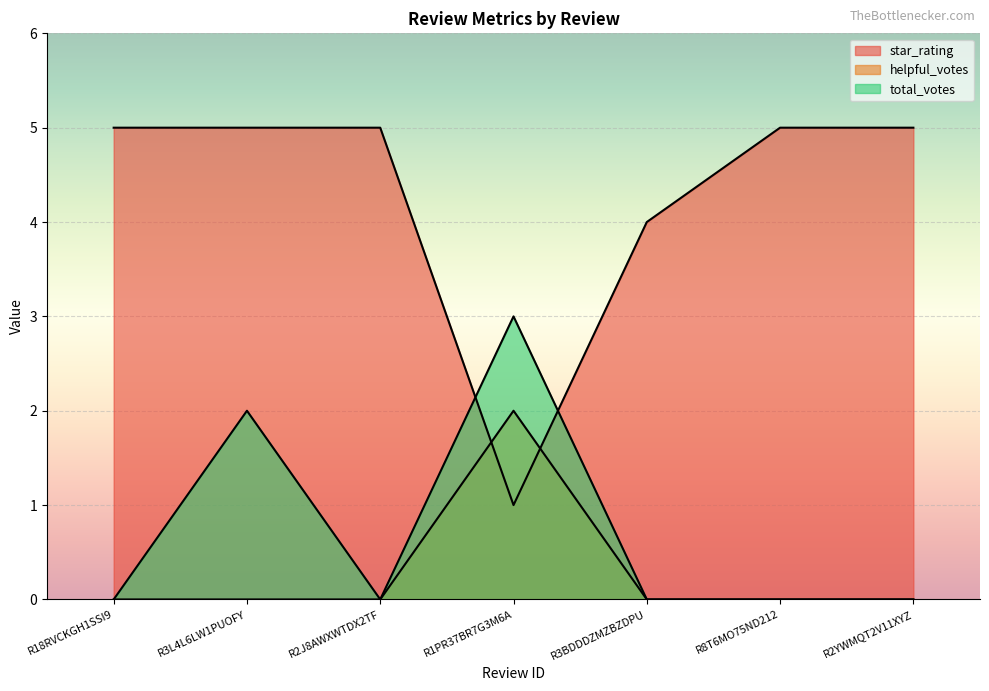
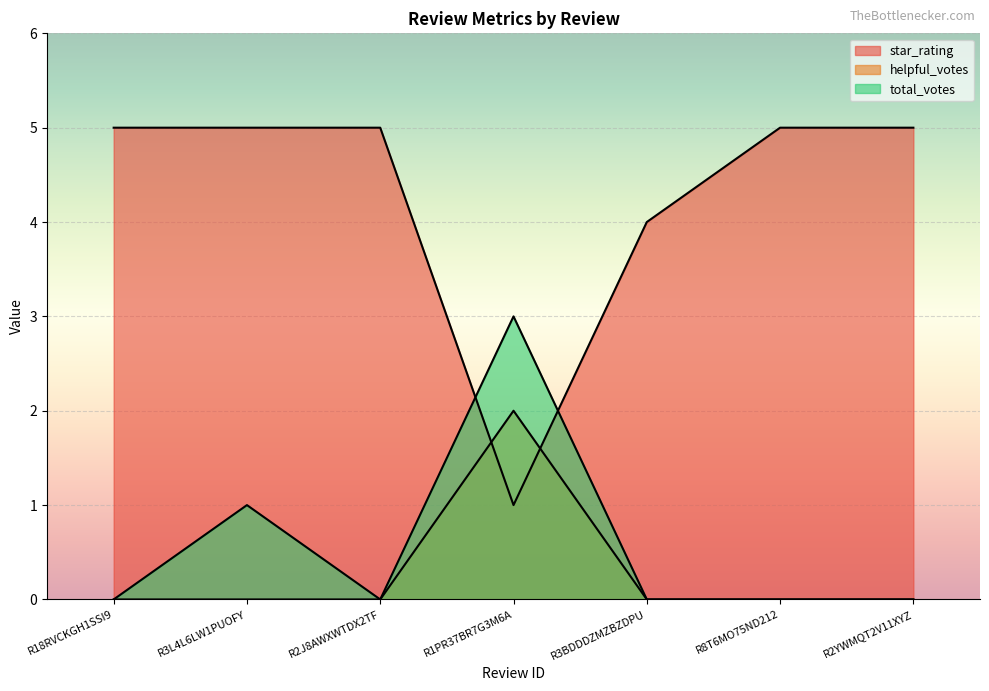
total_votes, R3L4L6LW1PUOFY: 2 -> 1
